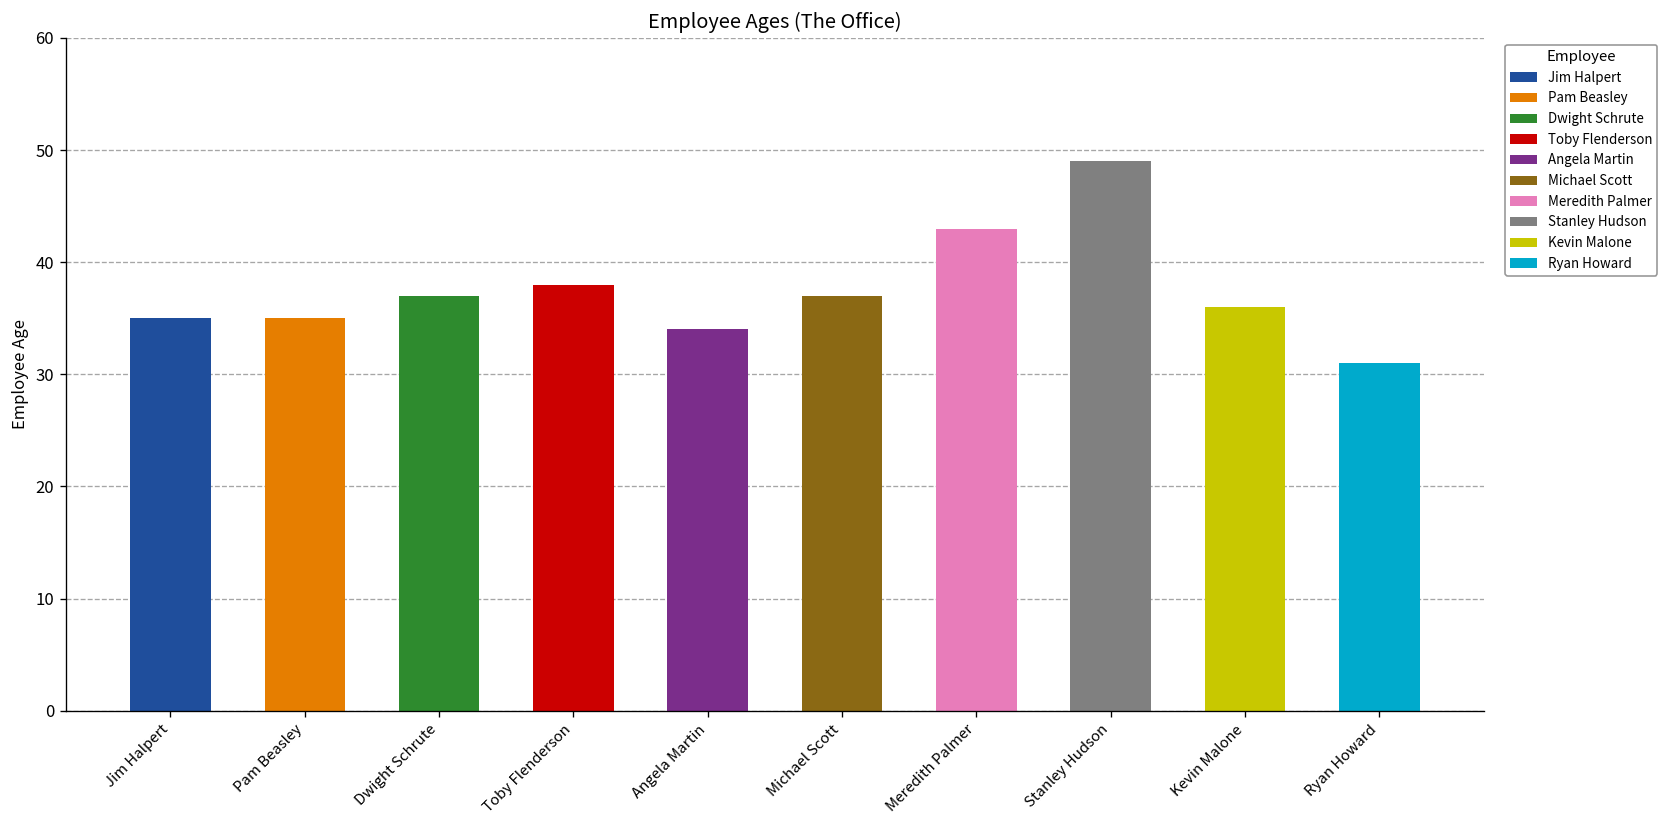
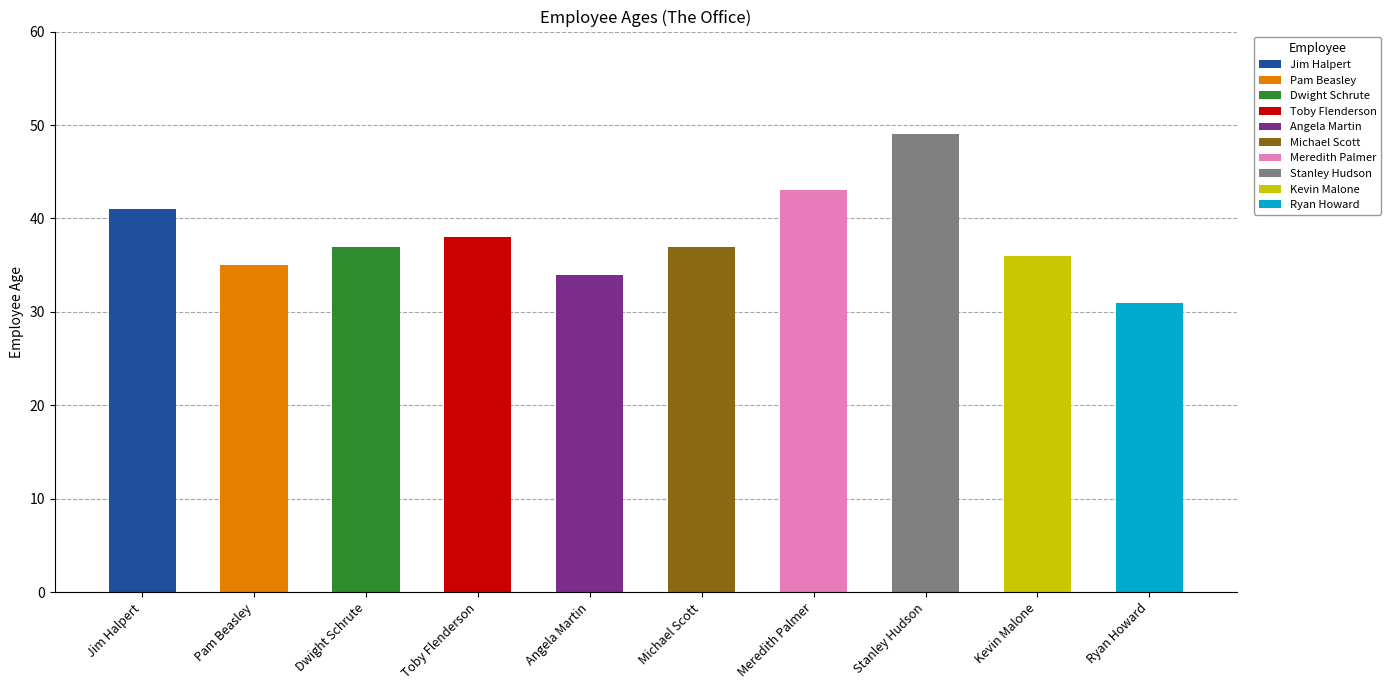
Jim Halpert: 35 -> 41
